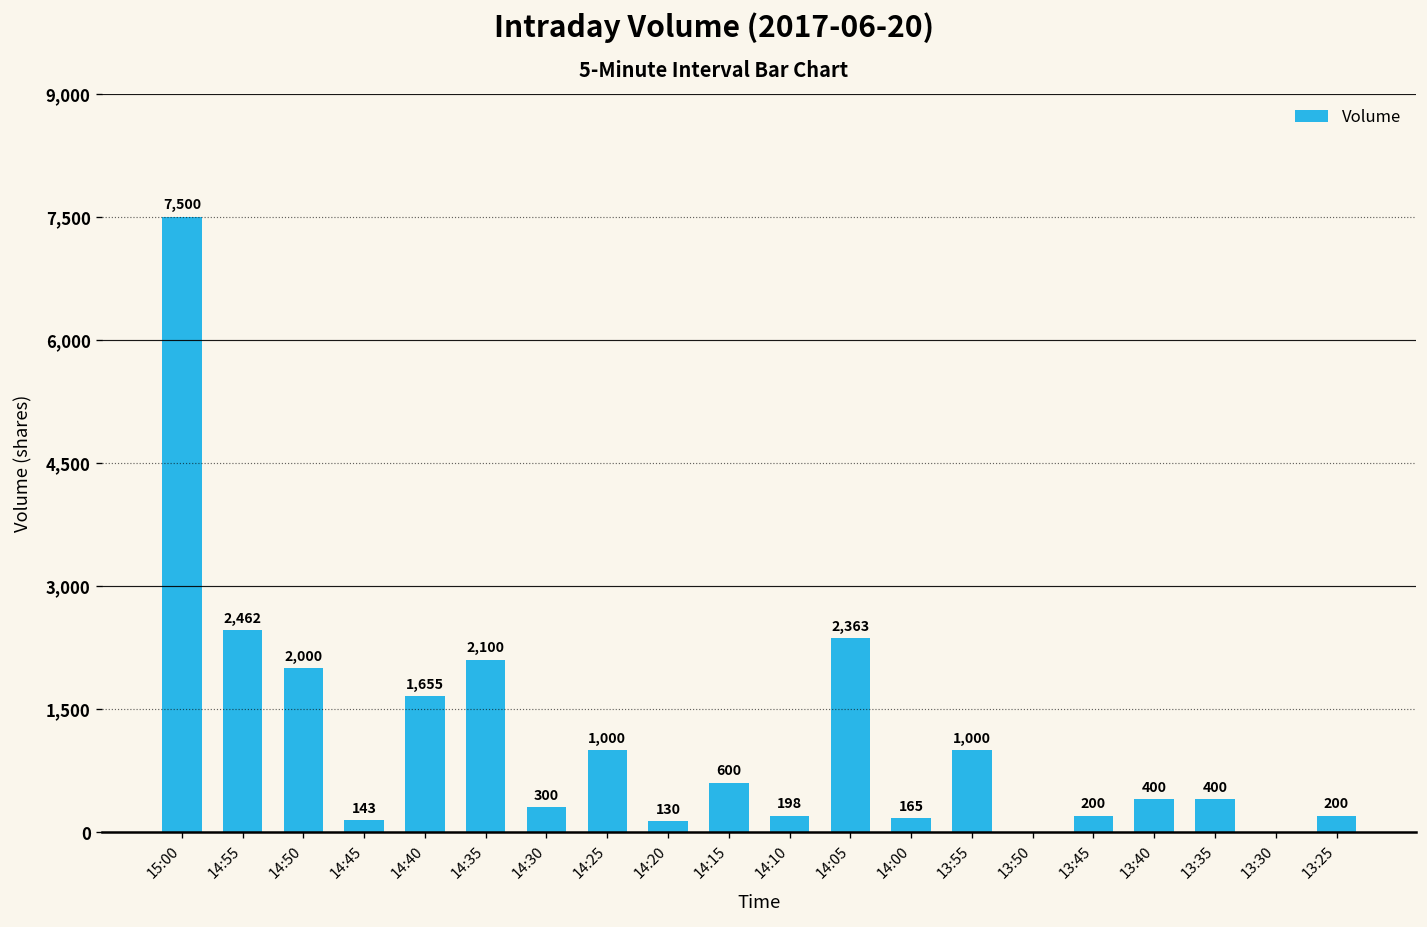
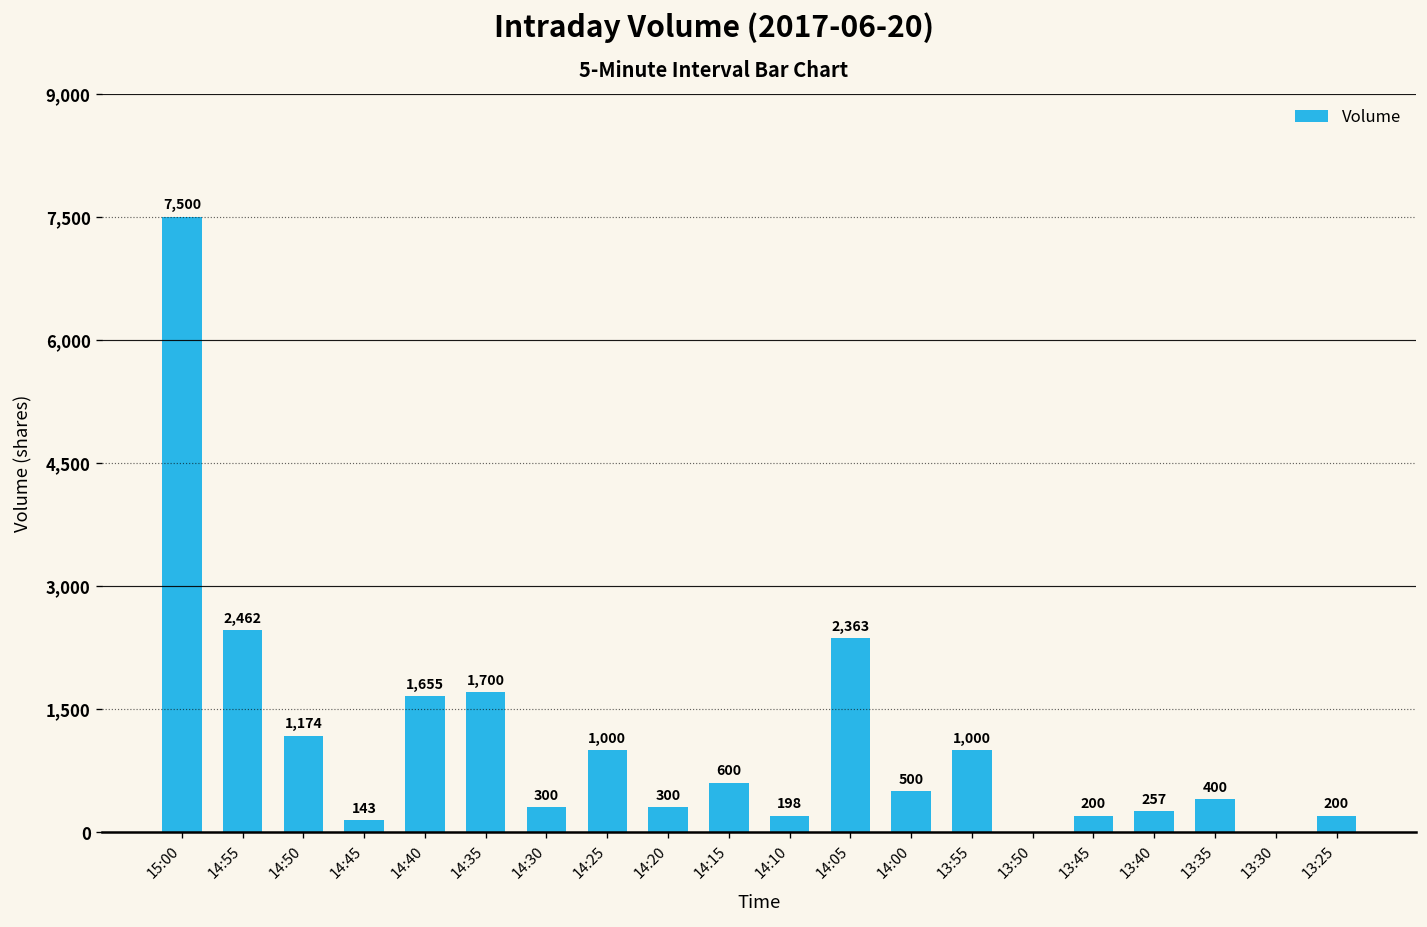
14:50: 2,000 -> 1,174
14:35: 2,100 -> 1,700
14:20: 130 -> 300
14:00: 165 -> 500
13:40: 400 -> 257
